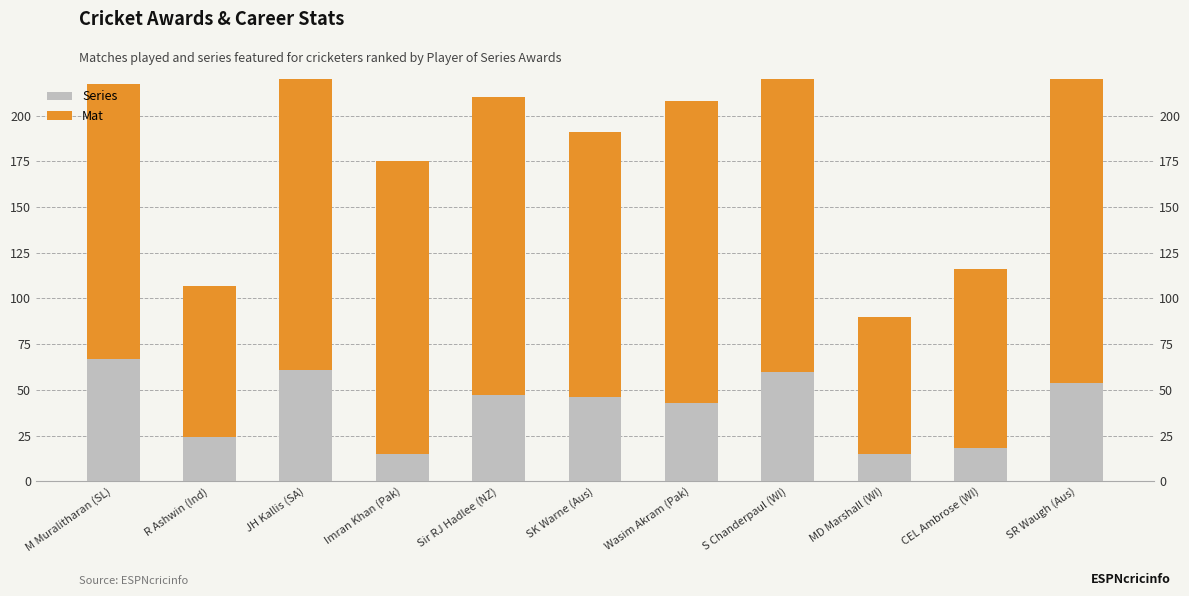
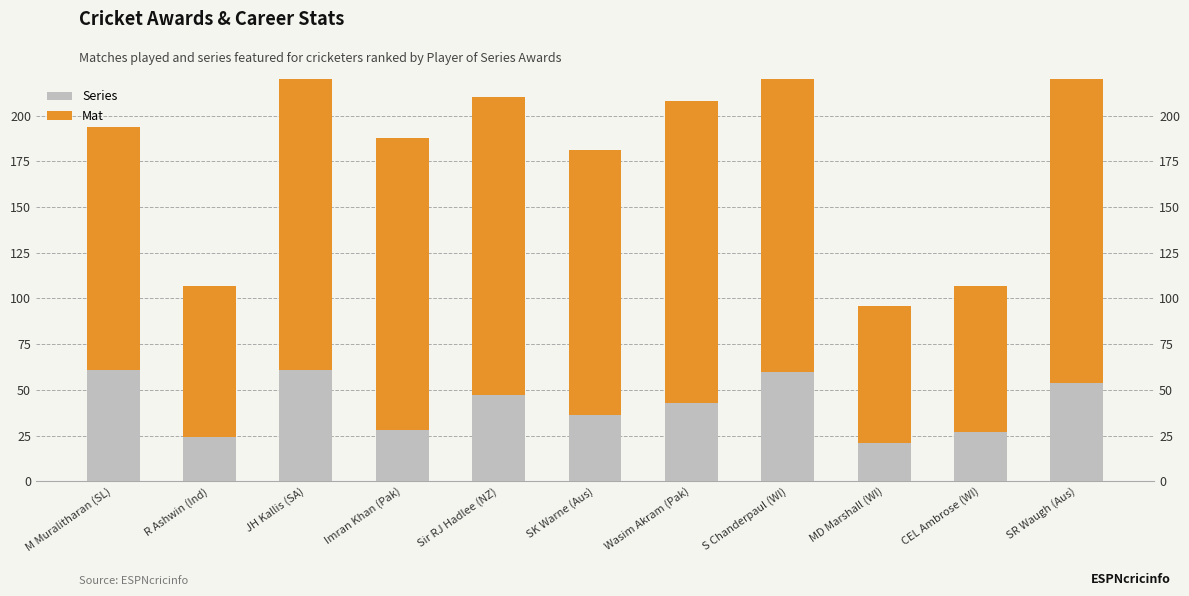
Series, M Muralitharan (SL): 67 -> 61
Mat, M Muralitharan (SL): 150 -> 133
Series, Imran Khan (Pak): 15 -> 28
Series, SK Warne (Aus): 46 -> 36
Series, MD Marshall (WI): 15 -> 21
Series, CEL Ambrose (WI): 18 -> 27
Mat, CEL Ambrose (WI): 98 -> 80
